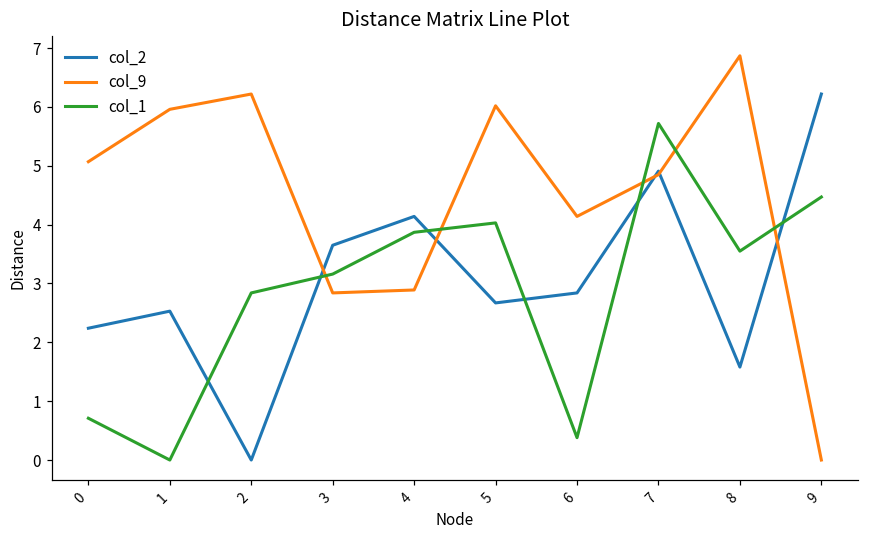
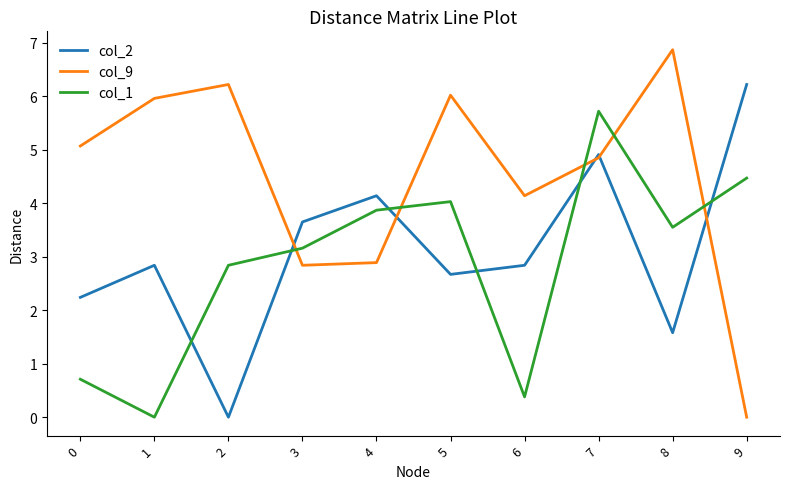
col_2, 1: 2.5 -> 2.8
